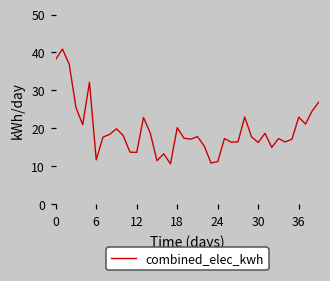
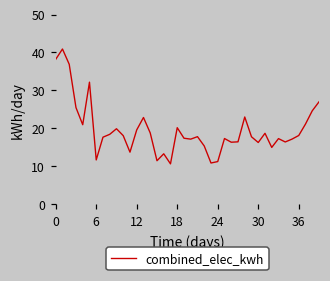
12: 14 -> 20
36: 23 -> 18
